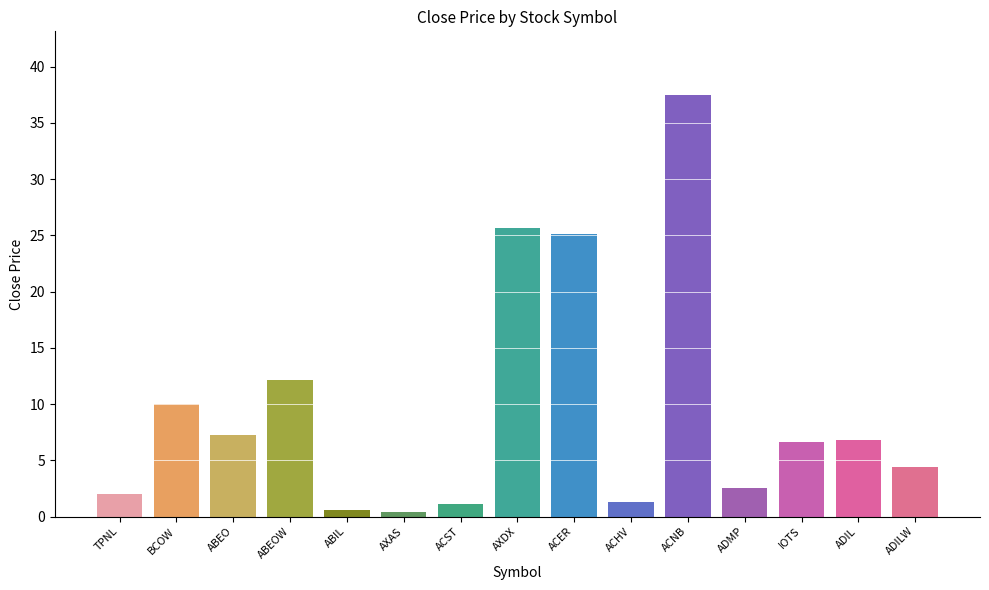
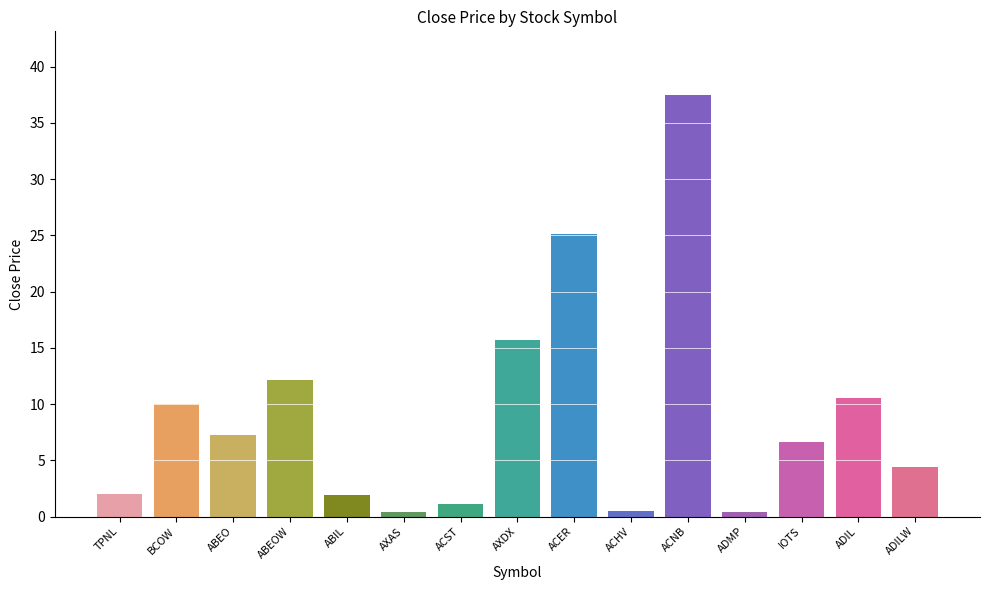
ABIL: 0.6 -> 1.9
AXDX: 25.6 -> 15.7
ACHV: 1.3 -> 0.5
ADMP: 2.5 -> 0.4
ADIL: 6.8 -> 10.5
